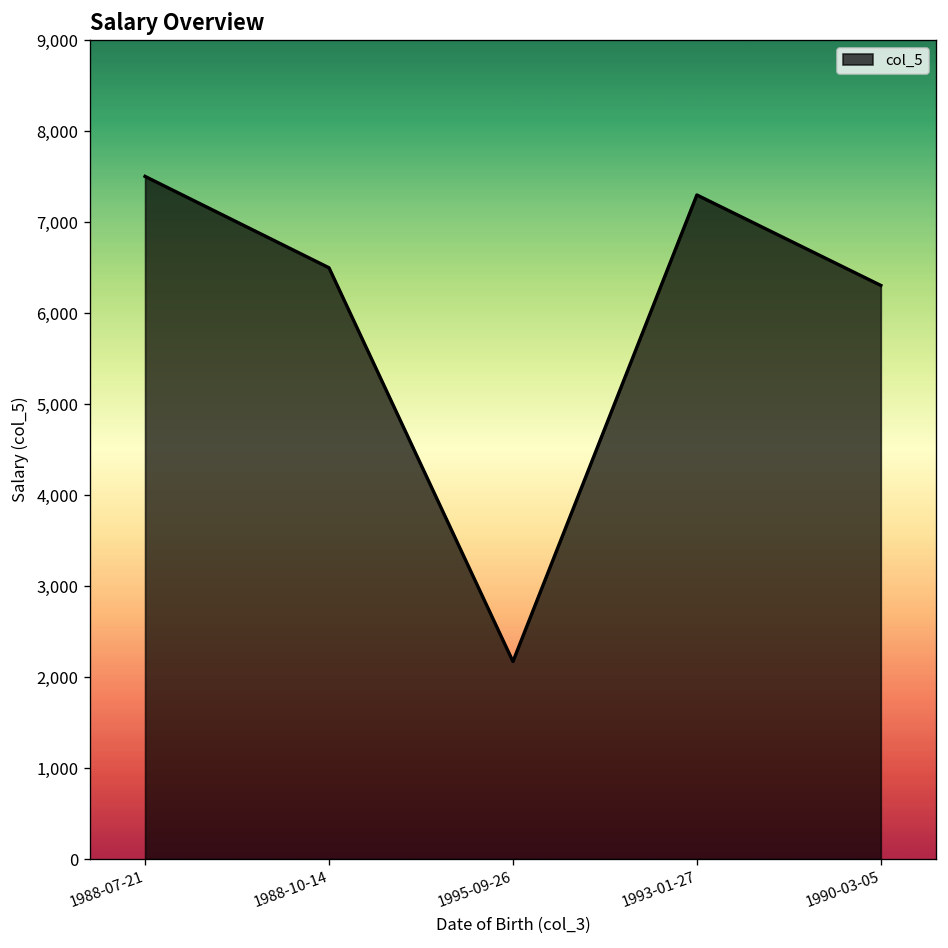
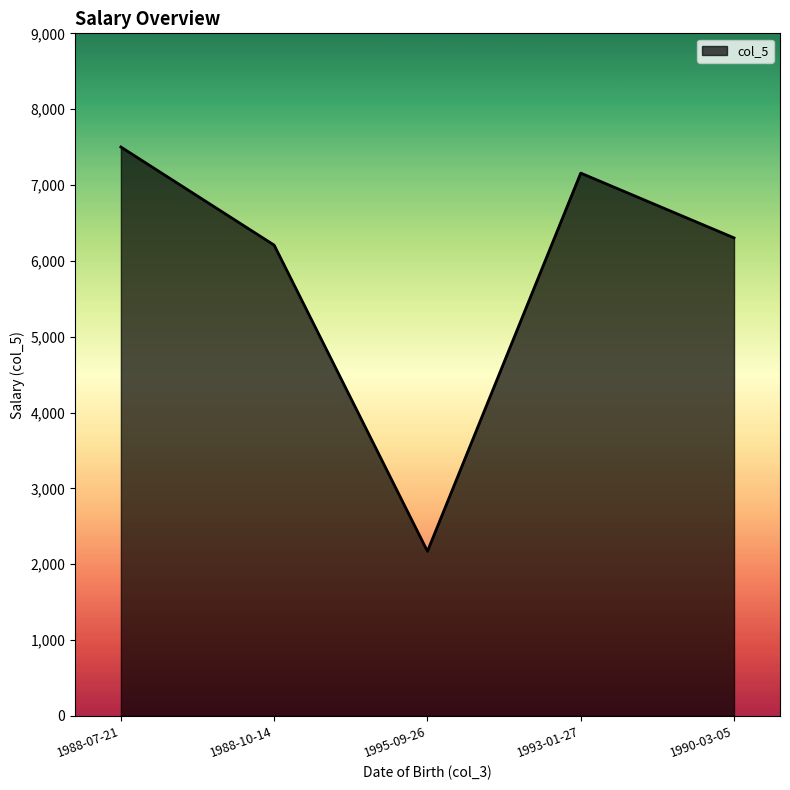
1988-10-14: 6,500 -> 6,200
1993-01-27: 7,300 -> 7,200
